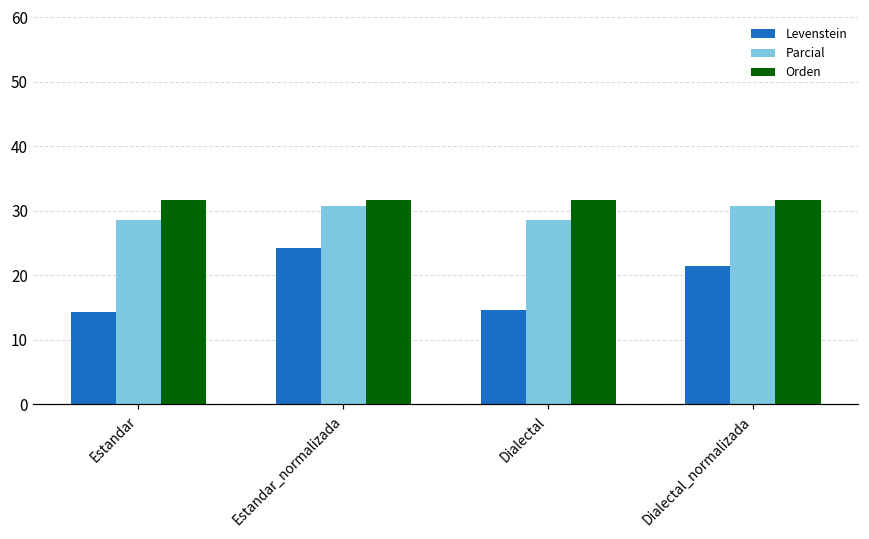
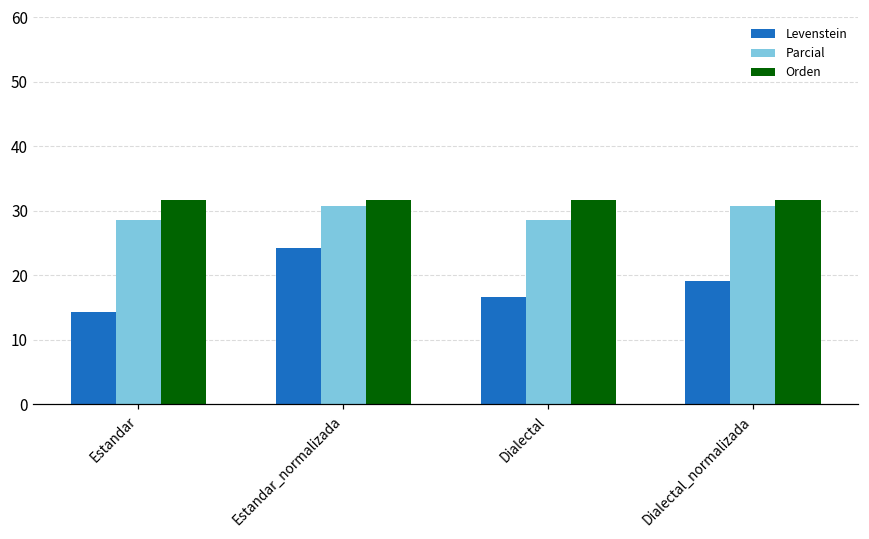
Levenstein, Dialectal: 15 -> 17
Levenstein, Dialectal_normalizada: 21 -> 19
